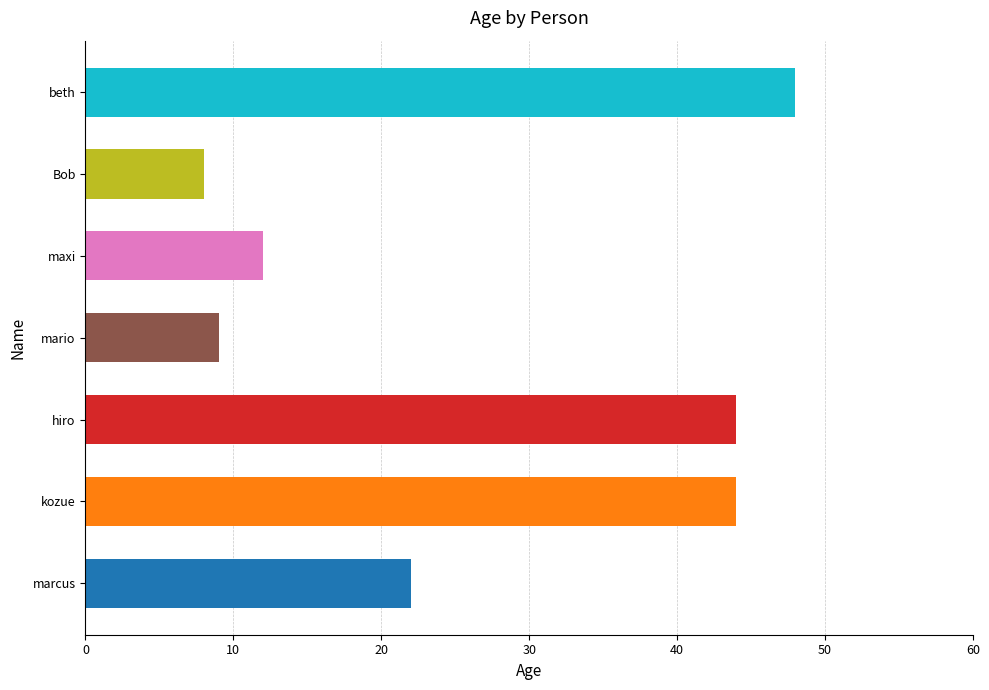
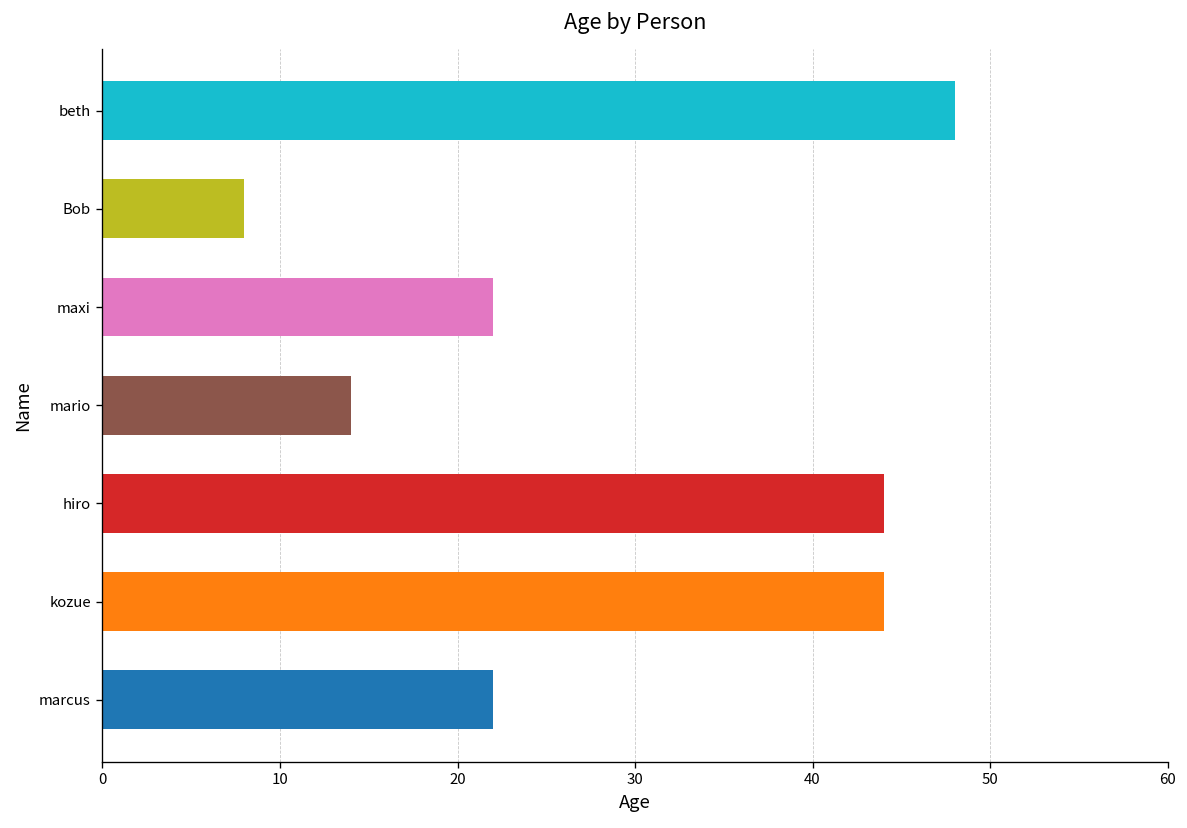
maxi: 12 -> 22
mario: 9 -> 14
